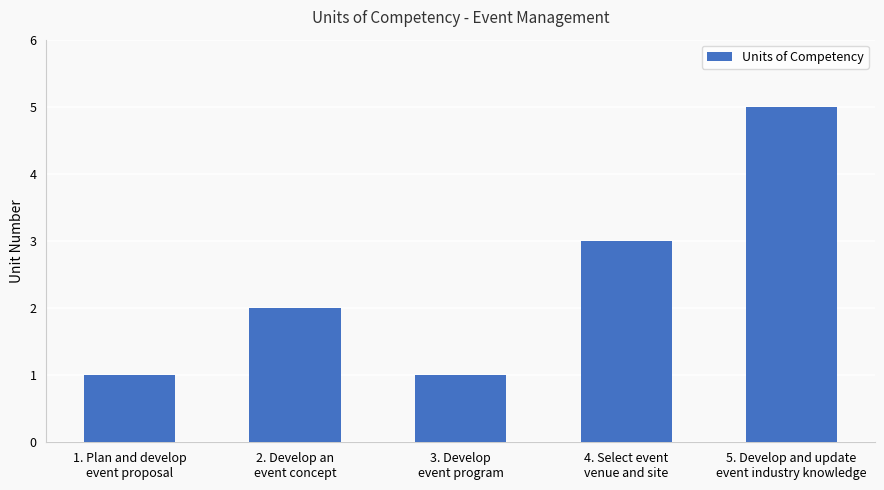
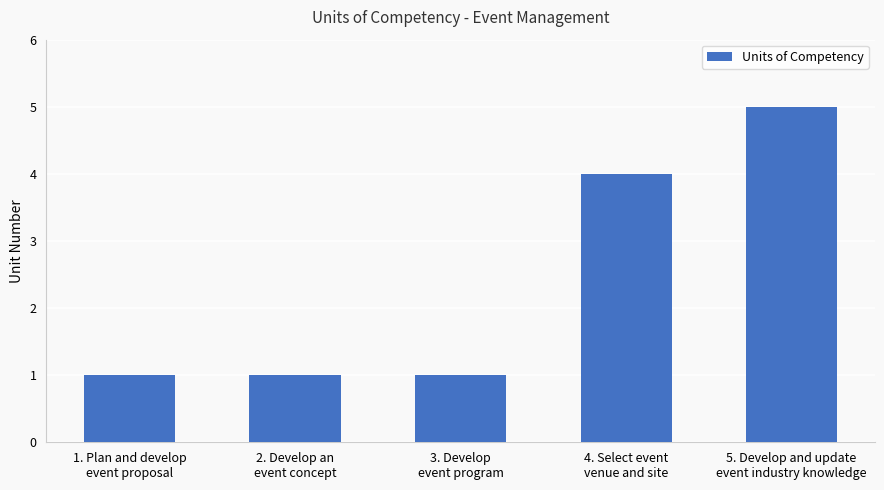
2. Develop an event concept: 2 -> 1
4. Select event venue and site: 3 -> 4
